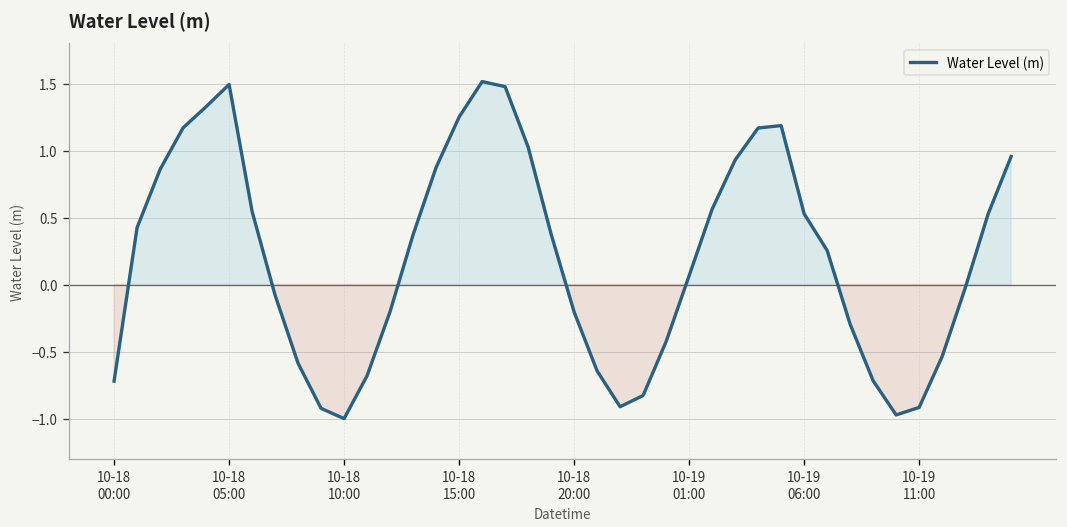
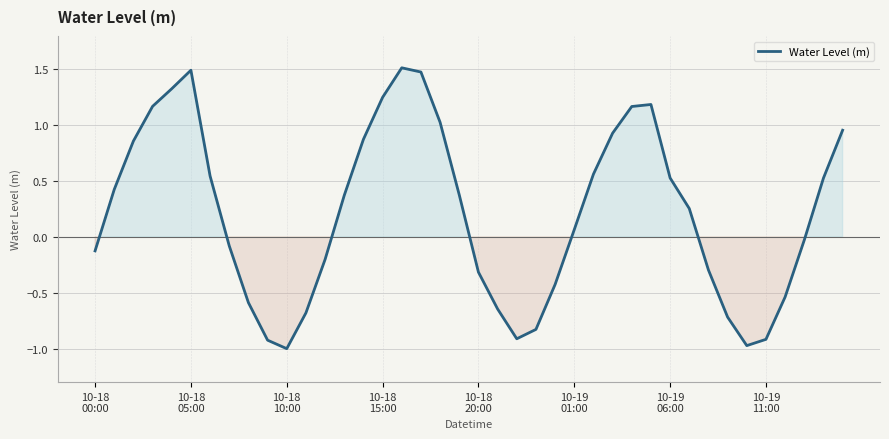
10-18 00:00: -0.72 -> -0.12
10-18 20:00: -0.20 -> -0.32
